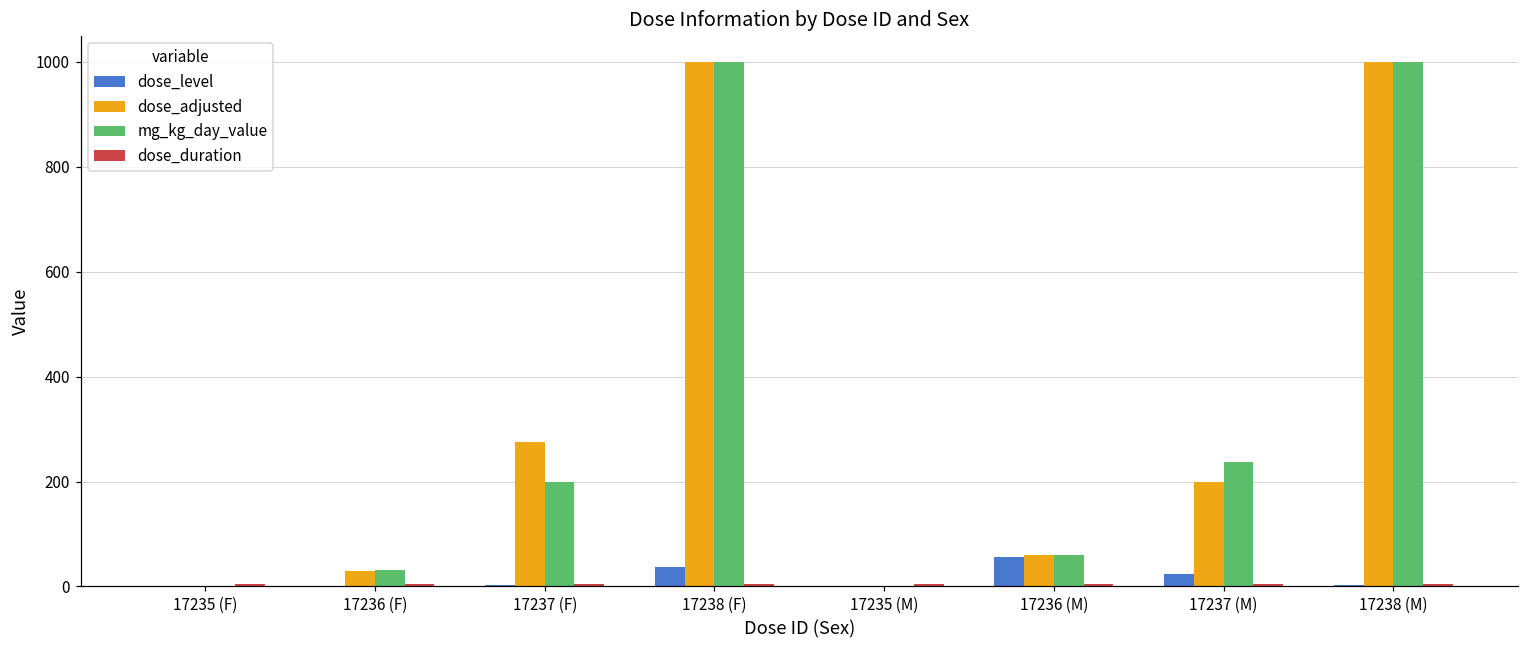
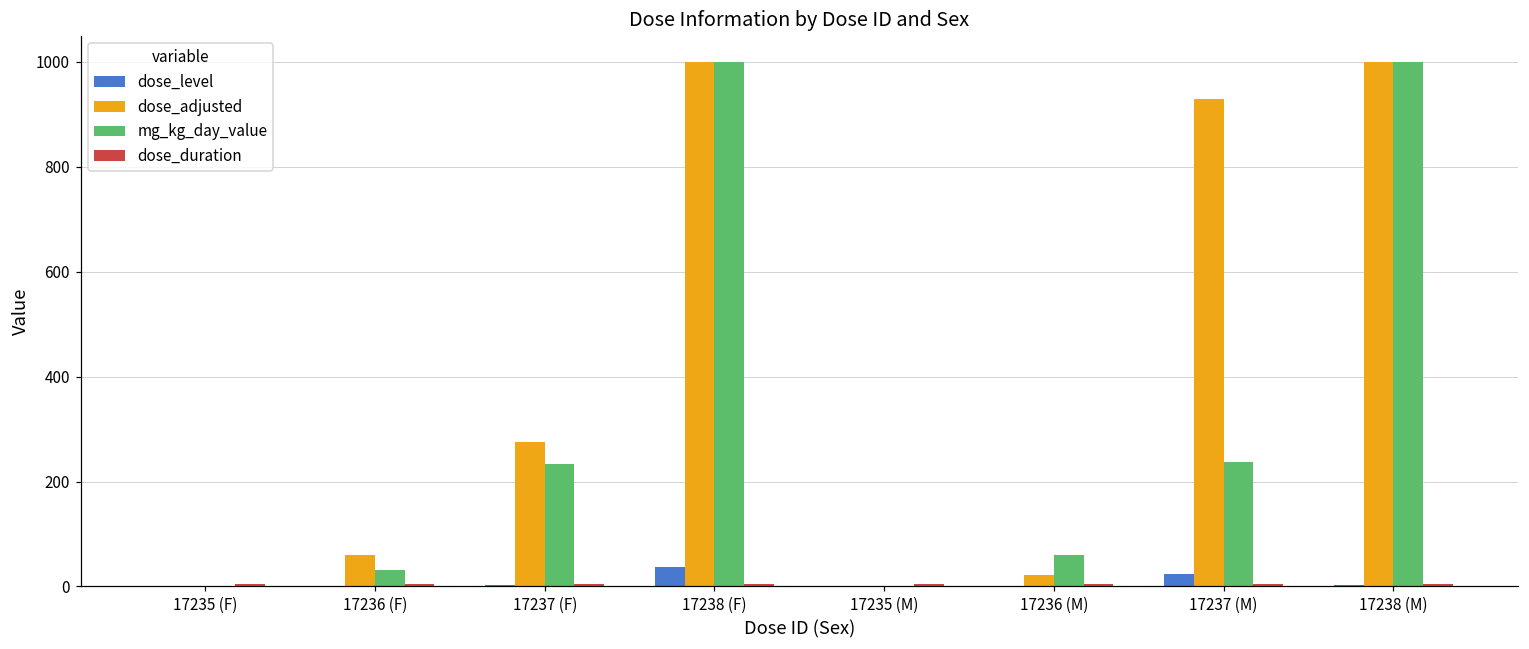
dose_adjusted, 17236 (F): 30 -> 60
mg_kg_day_value, 17237 (F): 200 -> 230
dose_level, 17236 (M): 60 -> 0
dose_adjusted, 17236 (M): 60 -> 20
dose_adjusted, 17237 (M): 200 -> 930
